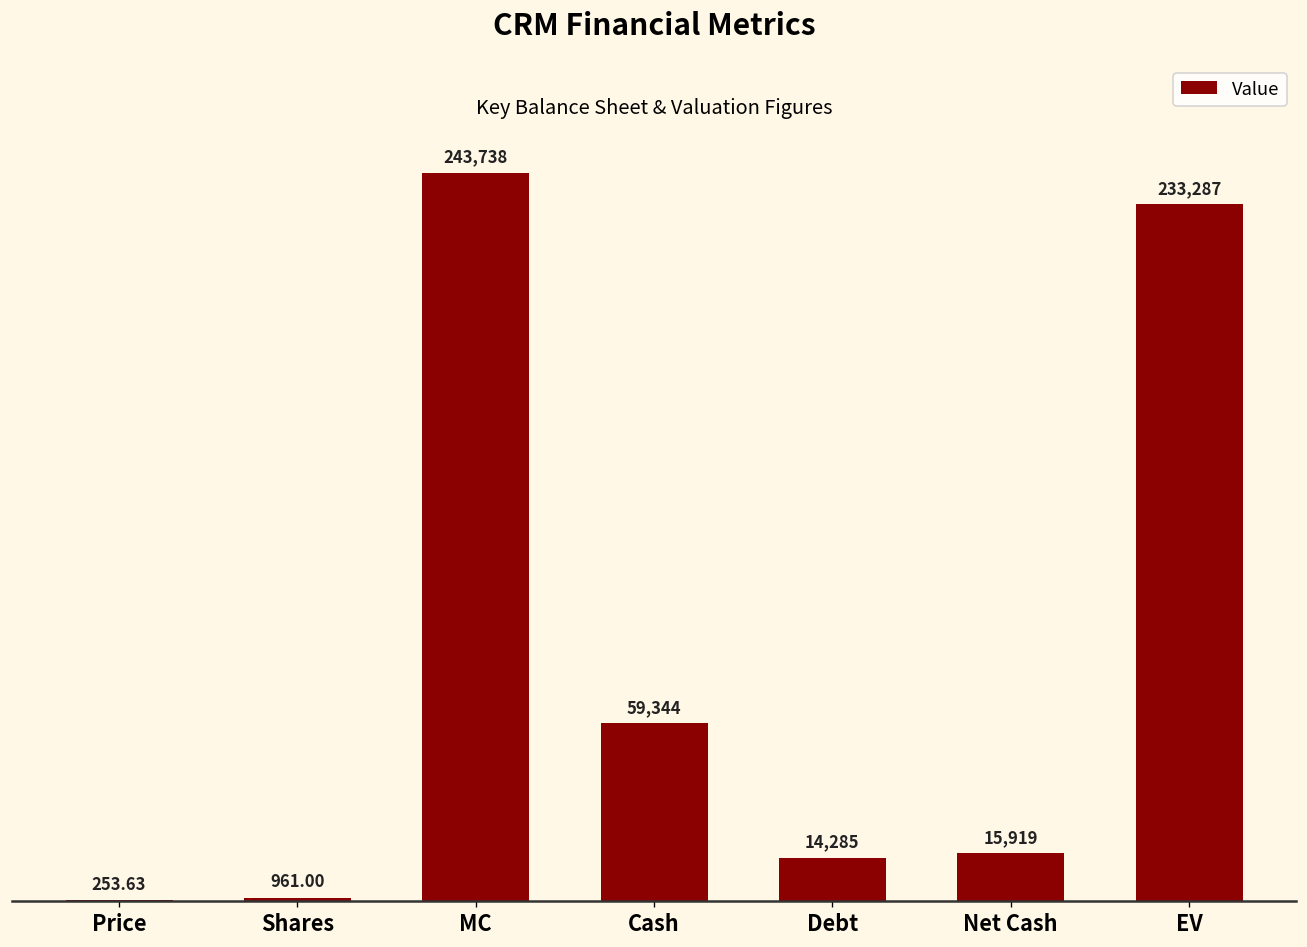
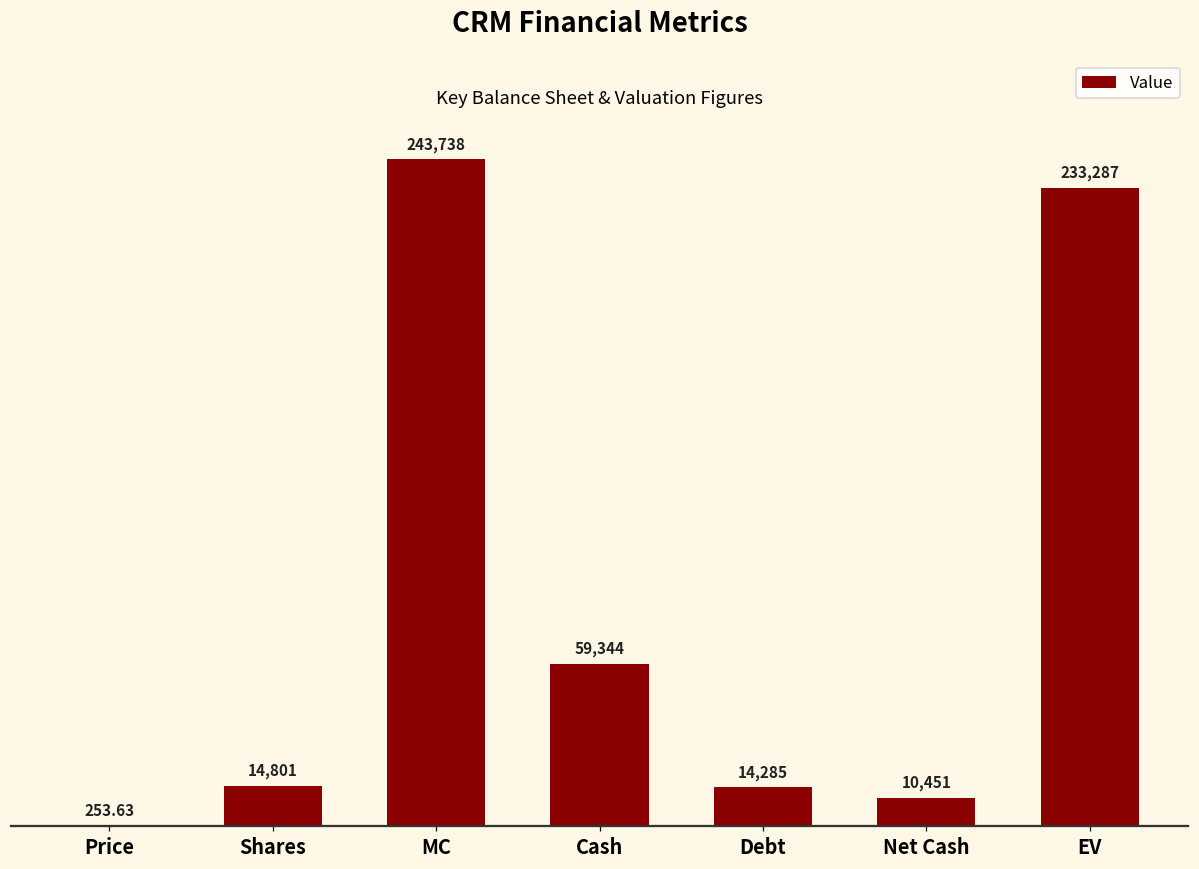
Shares: 961.00 -> 14,801
Net Cash: 15,919 -> 10,451
